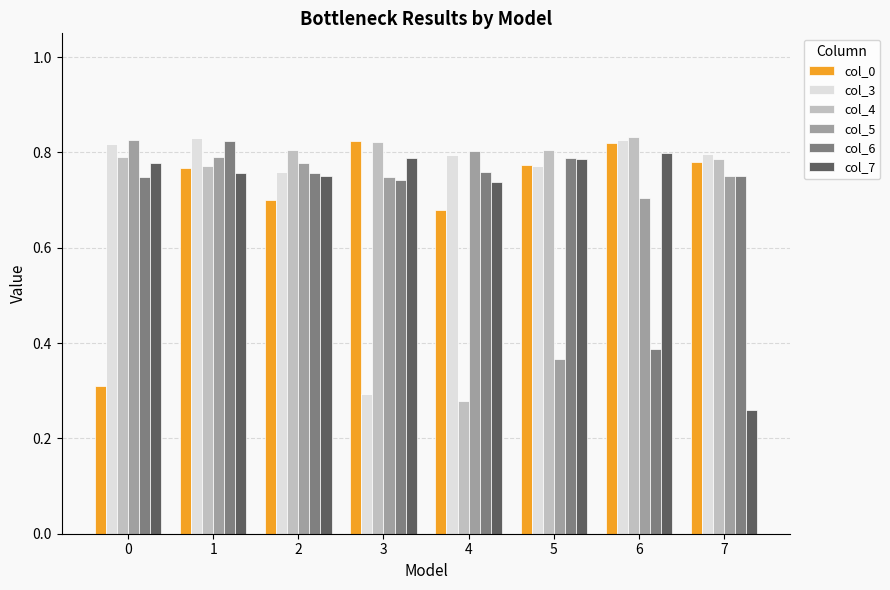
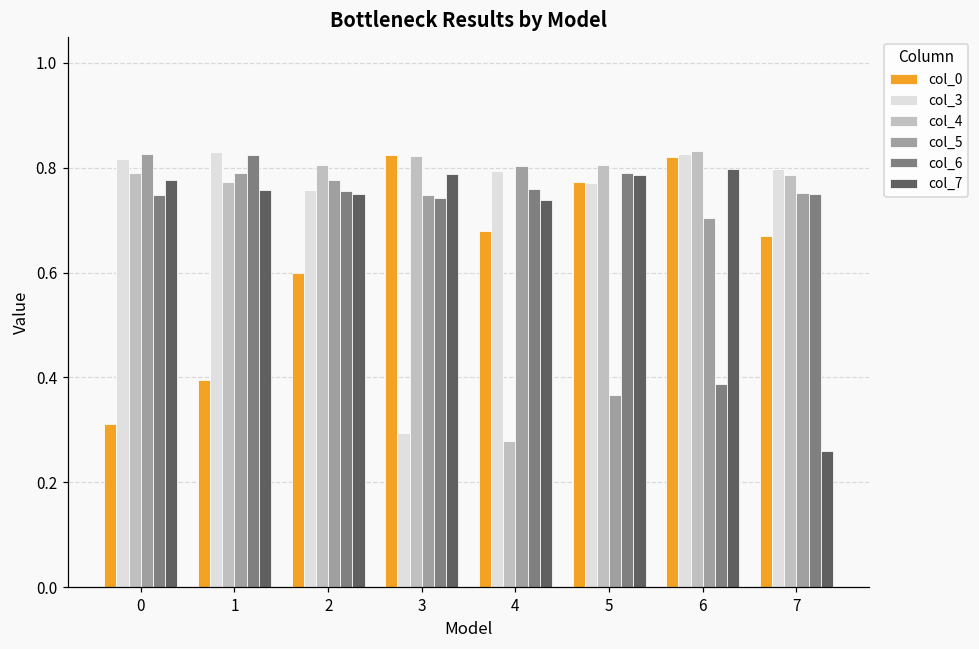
col_0, 1: 0.77 -> 0.40
col_0, 2: 0.7 -> 0.6
col_0, 7: 0.78 -> 0.67
